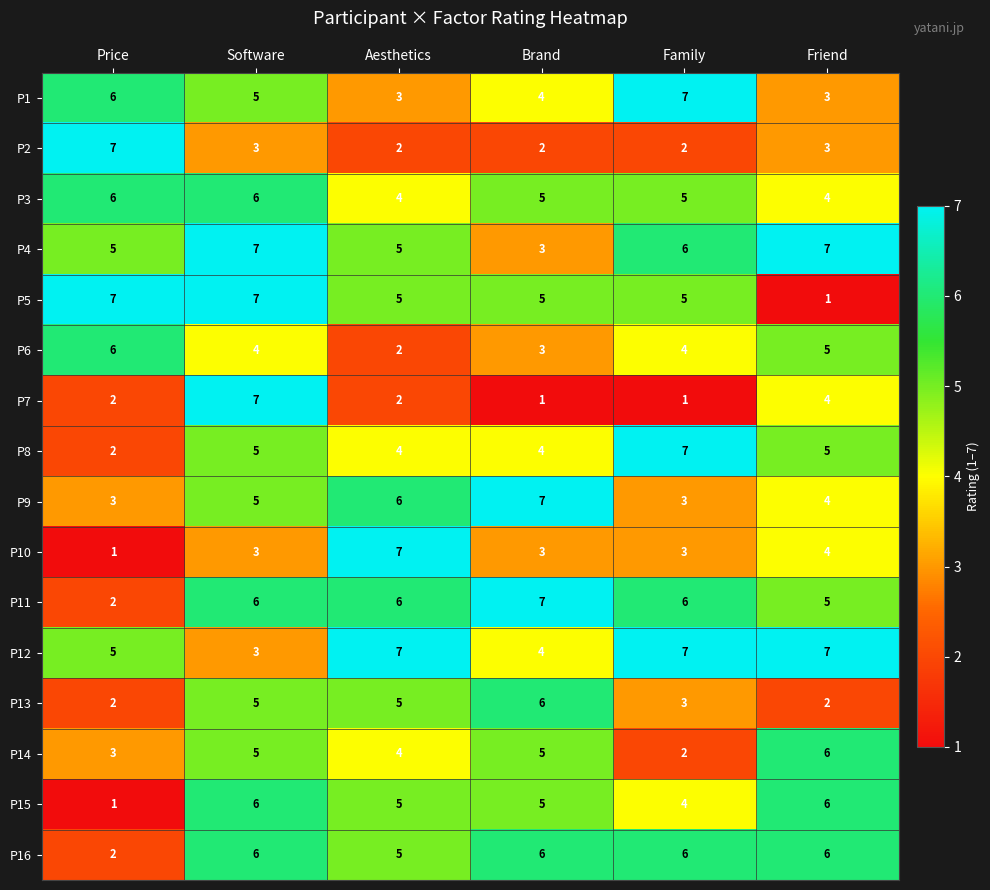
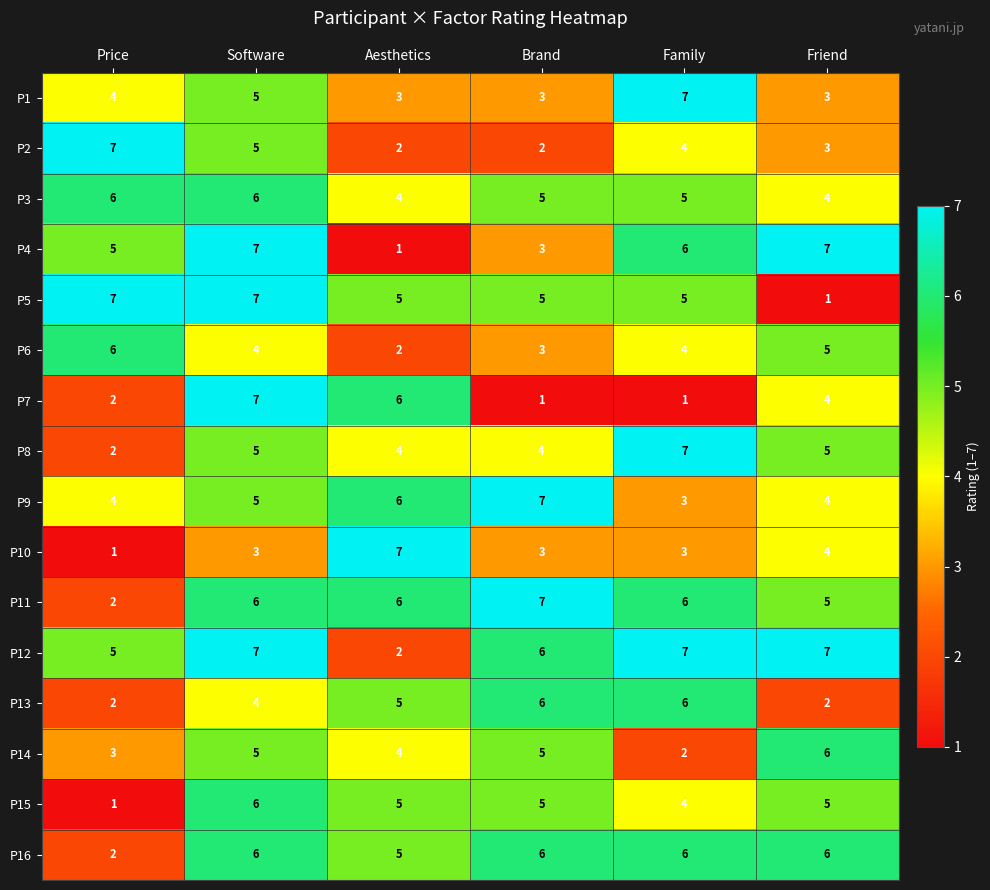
P1, Price: 6 -> 4
P1, Brand: 4 -> 3
P2, Software: 3 -> 5
P2, Family: 2 -> 4
P4, Aesthetics: 5 -> 1
P7, Aesthetics: 2 -> 6
P9, Price: 3 -> 4
P12, Software: 3 -> 7
P12, Aesthetics: 7 -> 2
P12, Brand: 4 -> 6
P13, Software: 5 -> 4
P13, Family: 3 -> 6
P15, Friend: 6 -> 5
